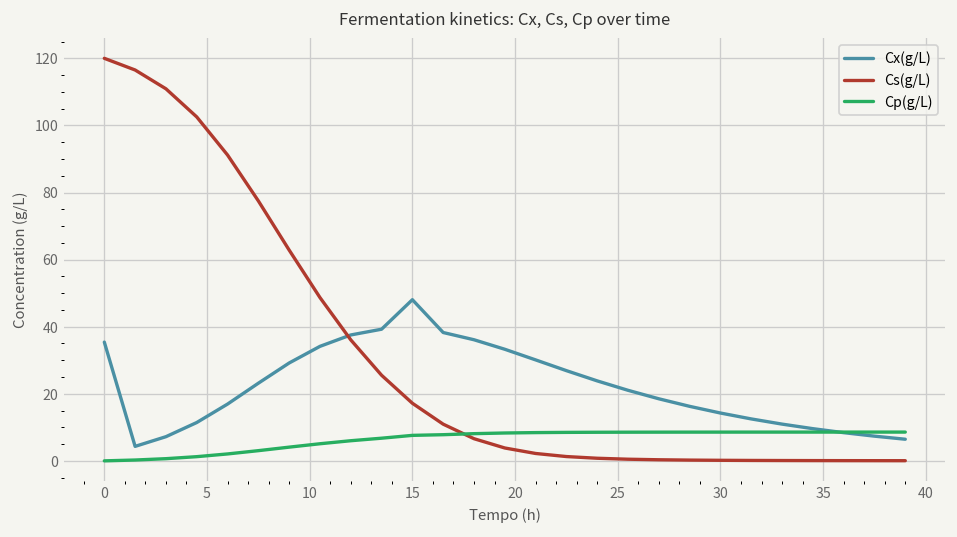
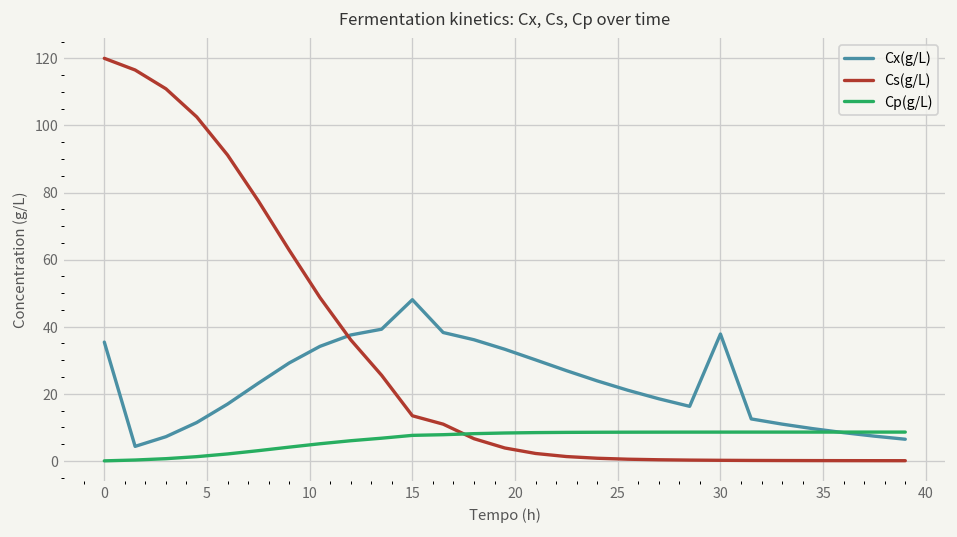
Cs(g/L), 15: 17 -> 13
Cx(g/L), 30: 14 -> 38
